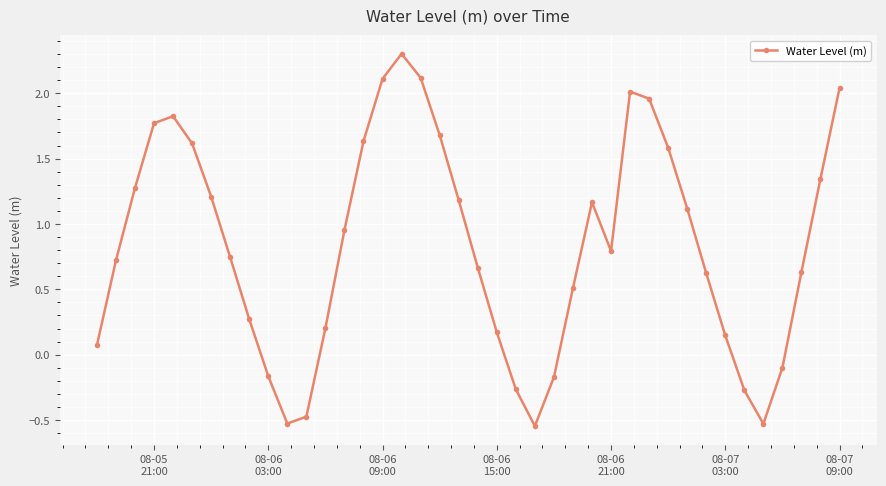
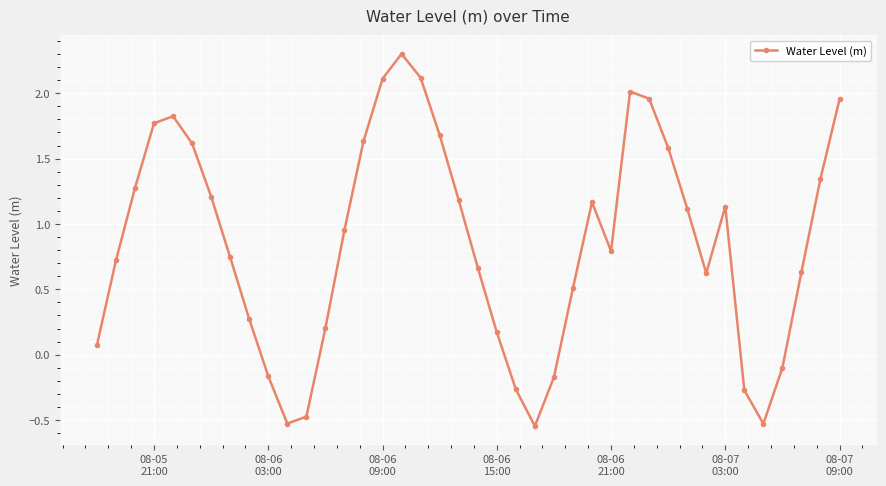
08-07 03:00: 0.15 -> 1.13
08-07 09:00: 2.04 -> 1.95
